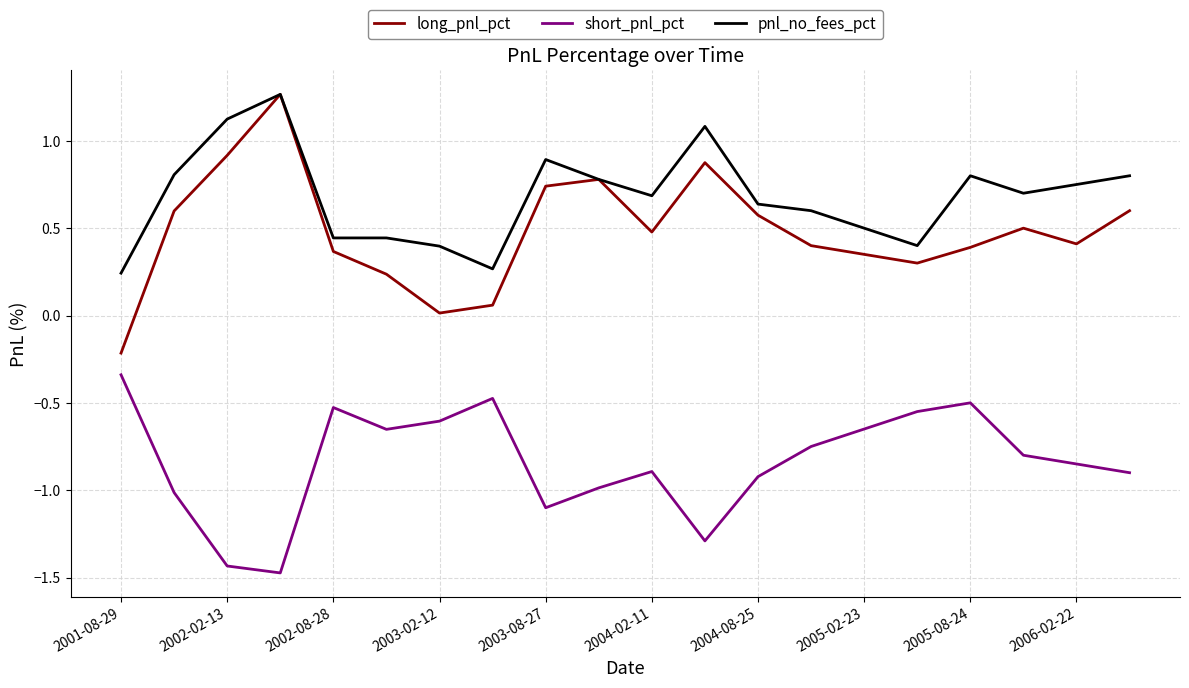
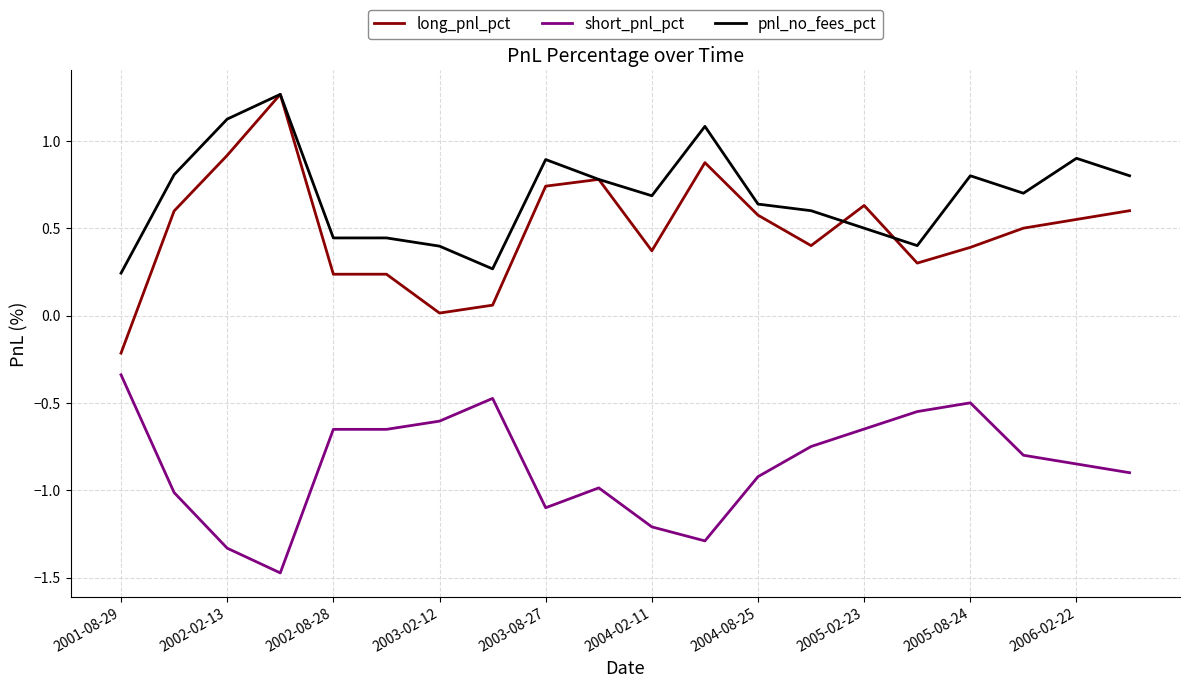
short_pnl_pct, 2002-02-13: -1.43 -> -1.33
long_pnl_pct, 2002-08-28: 0.37 -> 0.24
short_pnl_pct, 2002-08-28: -0.53 -> -0.65
long_pnl_pct, 2004-02-11: 0.48 -> 0.37
short_pnl_pct, 2004-02-11: -0.89 -> -1.21
long_pnl_pct, 2005-02-23: 0.35 -> 0.63
long_pnl_pct, 2006-02-22: 0.41 -> 0.55
pnl_no_fees_pct, 2006-02-22: 0.75 -> 0.90
